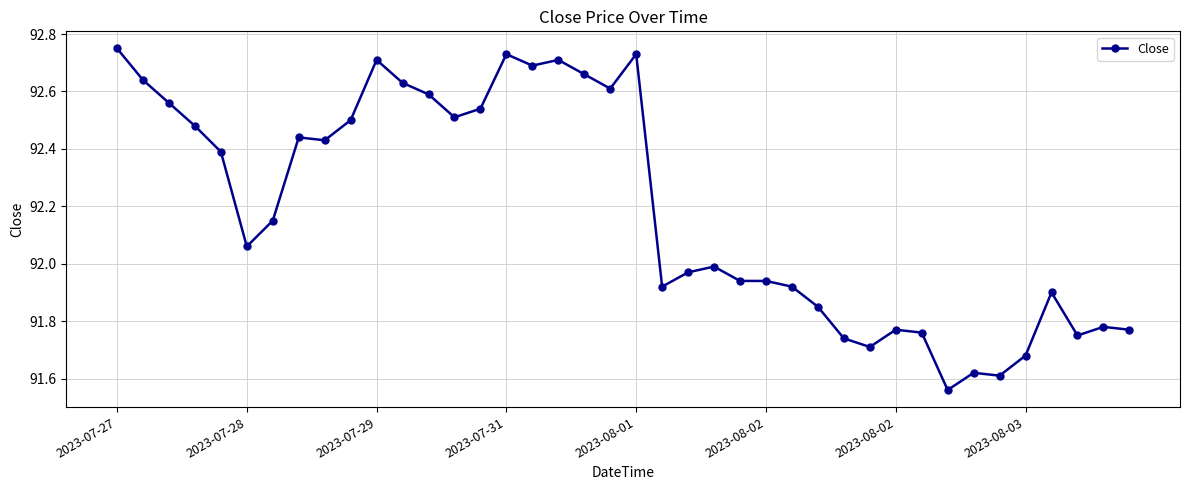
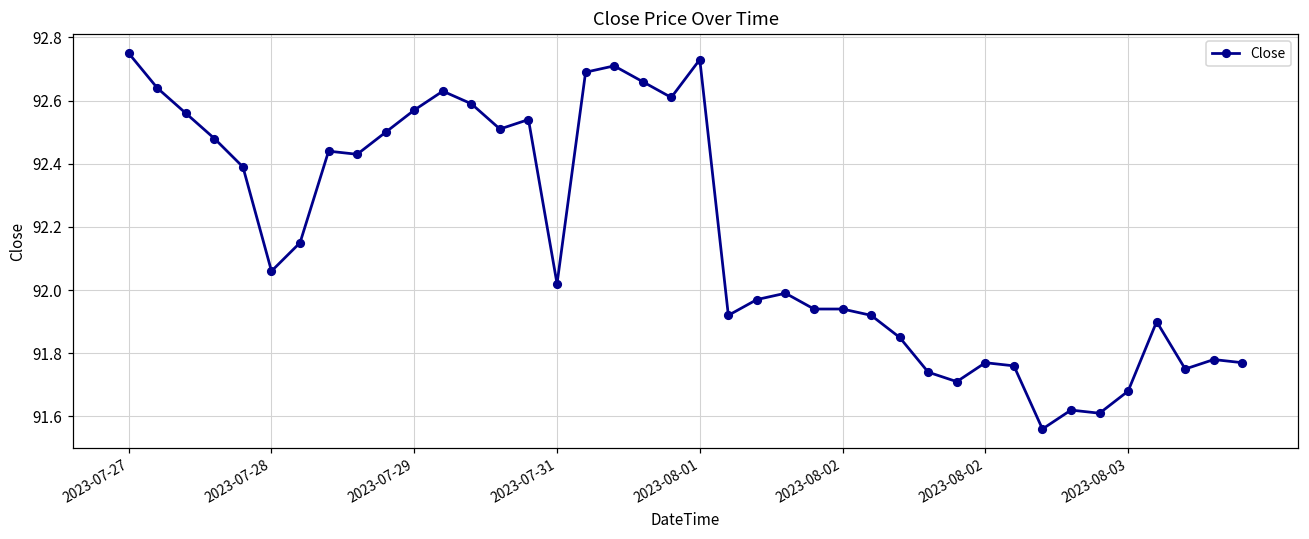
2023-07-29: 92.71 -> 92.57
2023-07-31: 92.73 -> 92.02
